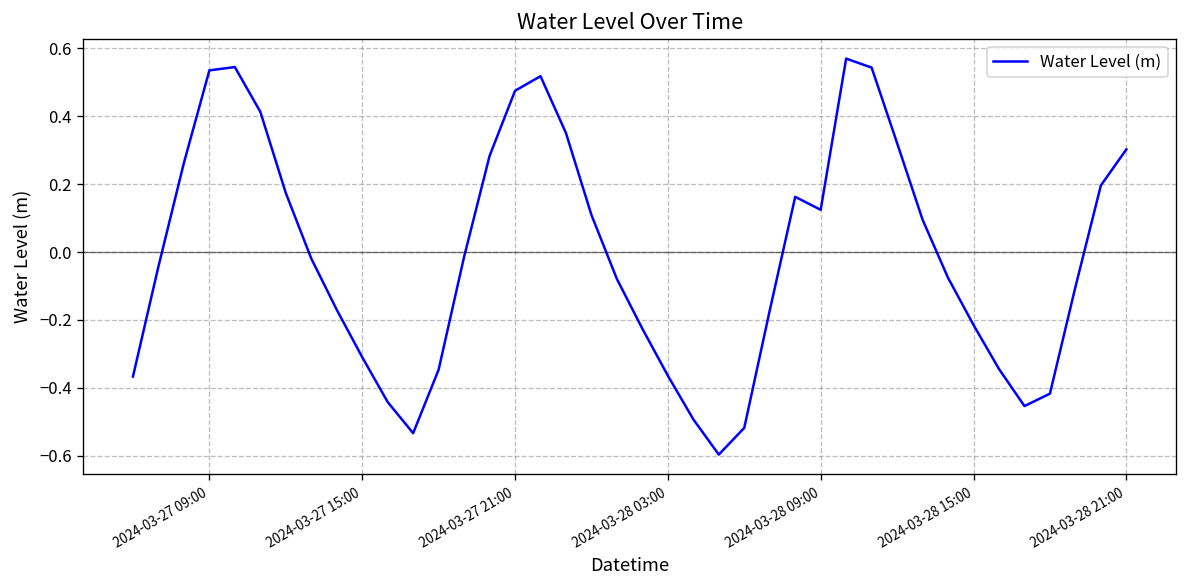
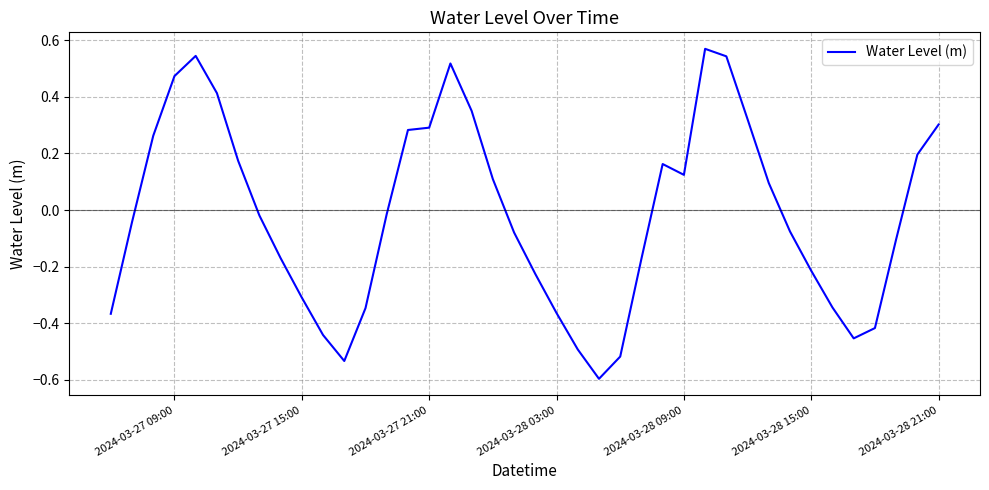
2024-03-27 09:00: 0.54 -> 0.47
2024-03-27 21:00: 0.47 -> 0.29
